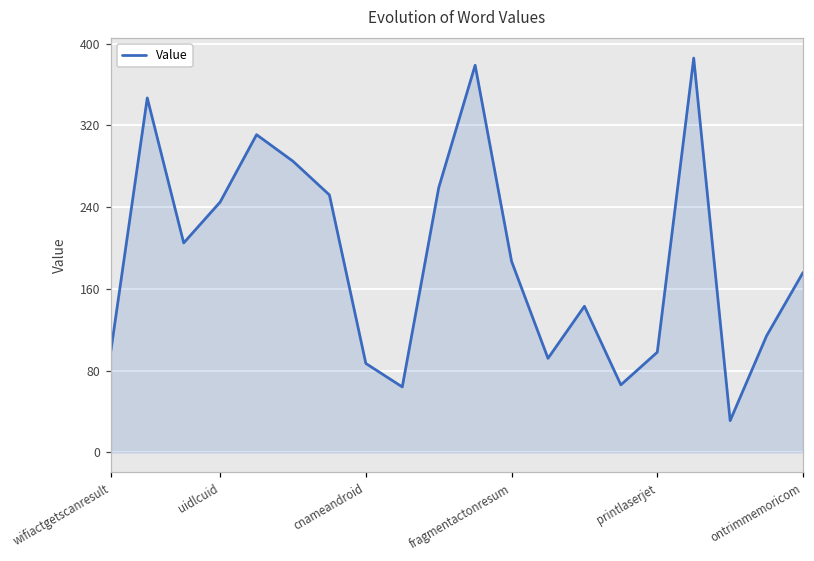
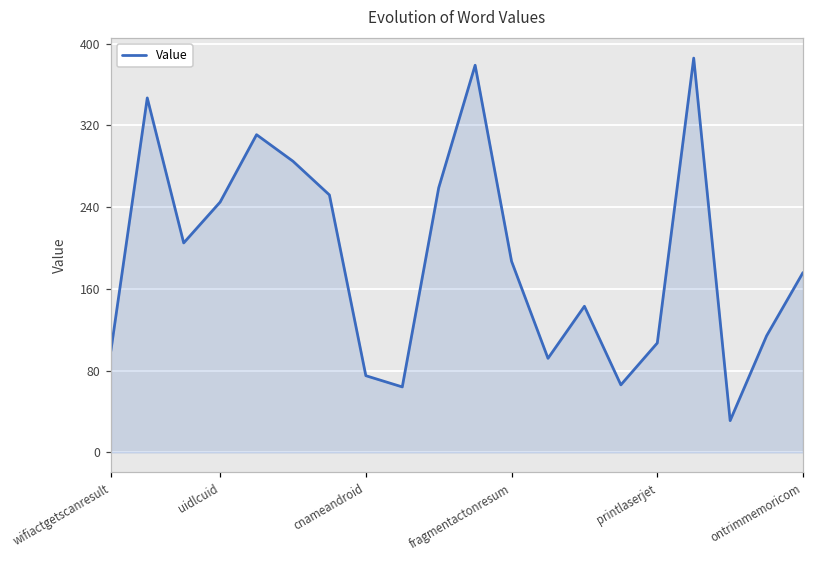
cnameandroid: 90 -> 80
printlaserjet: 100 -> 110
